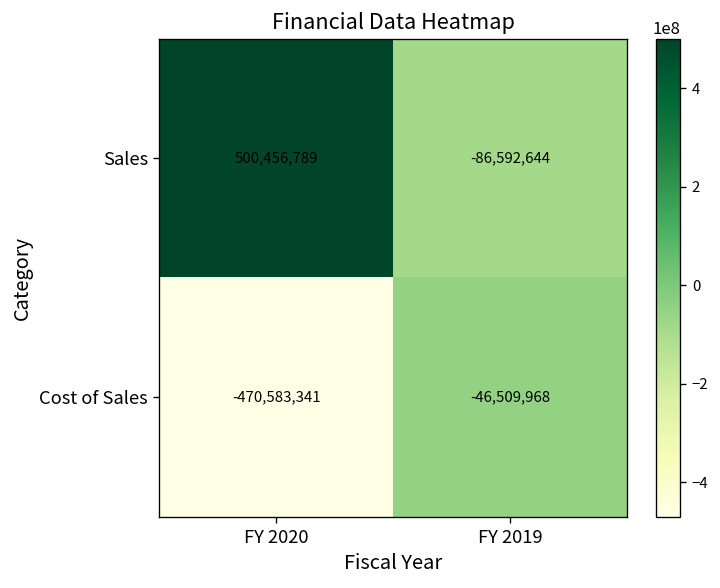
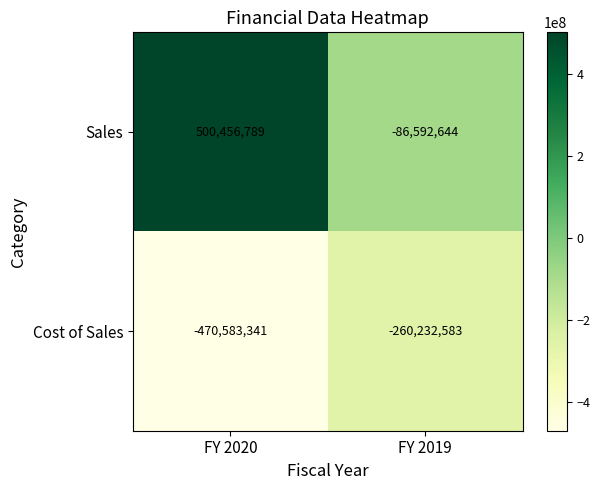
Cost of Sales, FY 2019: -46,509,968 -> -260,232,583
